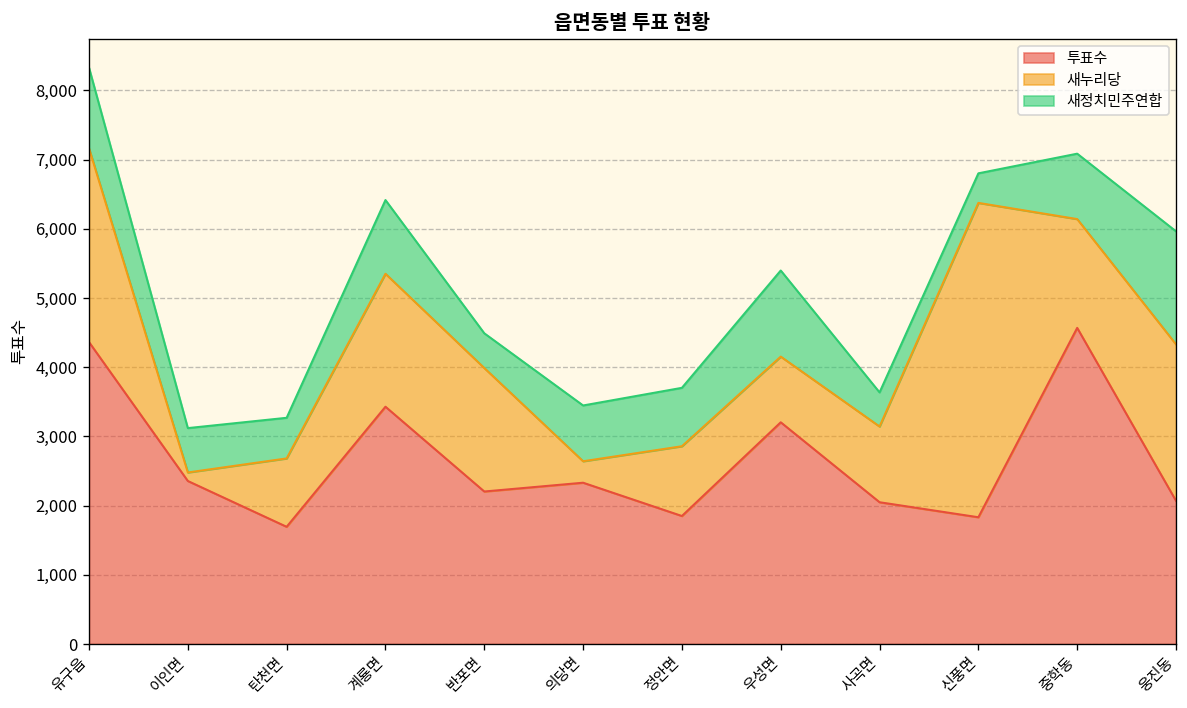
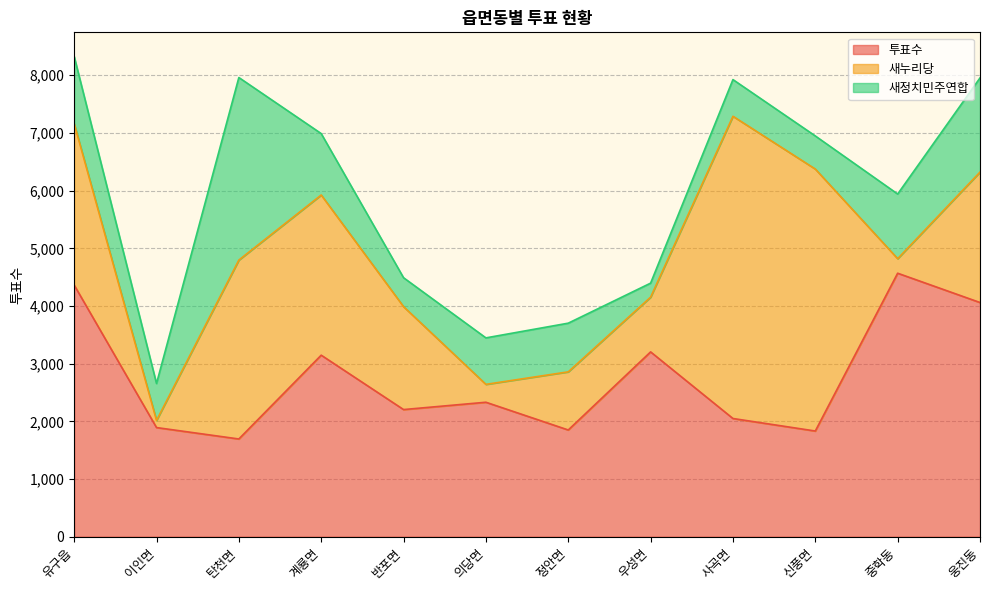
투표수, 이인면: 2,400 -> 1,900
새누리당, 탄천면: 1,000 -> 3,100
새정치민주연합, 탄천면: 600 -> 3,200
투표수, 계룡면: 3,400 -> 3,100
새누리당, 계룡면: 1,900 -> 2,800
새정치민주연합, 우성면: 1,200 -> 200
새누리당, 사곡면: 1,100 -> 5,200
새정치민주연합, 사곡면: 500 -> 600
새정치민주연합, 신풍면: 400 -> 600
새누리당, 중학동: 1,600 -> 300
새정치민주연합, 중학동: 900 -> 1,100
투표수, 웅진동: 2,100 -> 4,100
